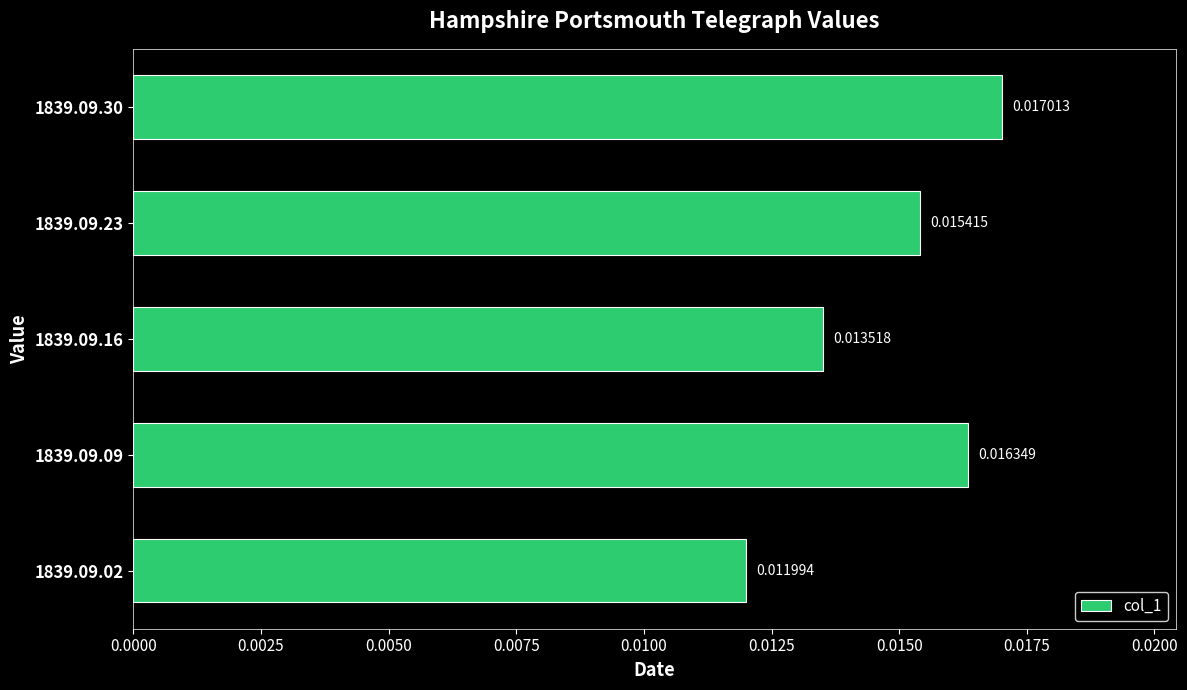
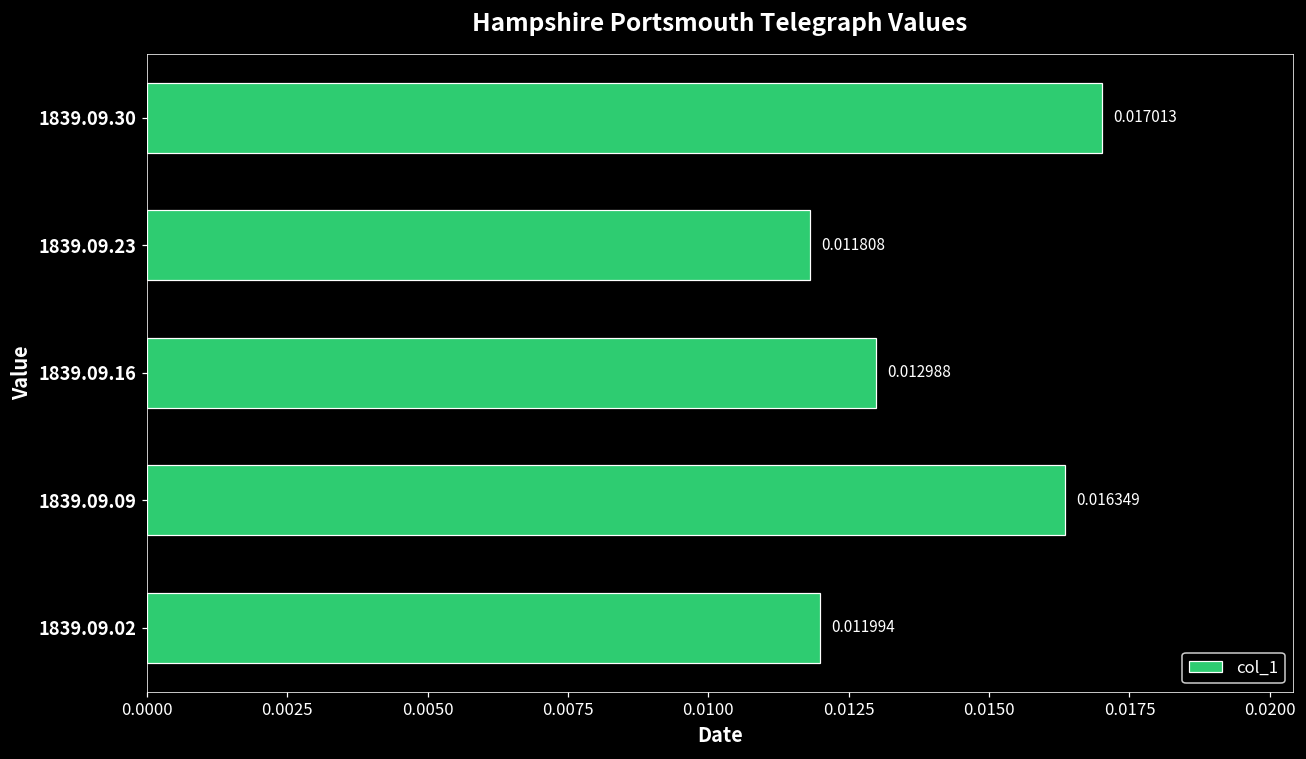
1839.09.23: 0.015415 -> 0.011808
1839.09.16: 0.013518 -> 0.012988
